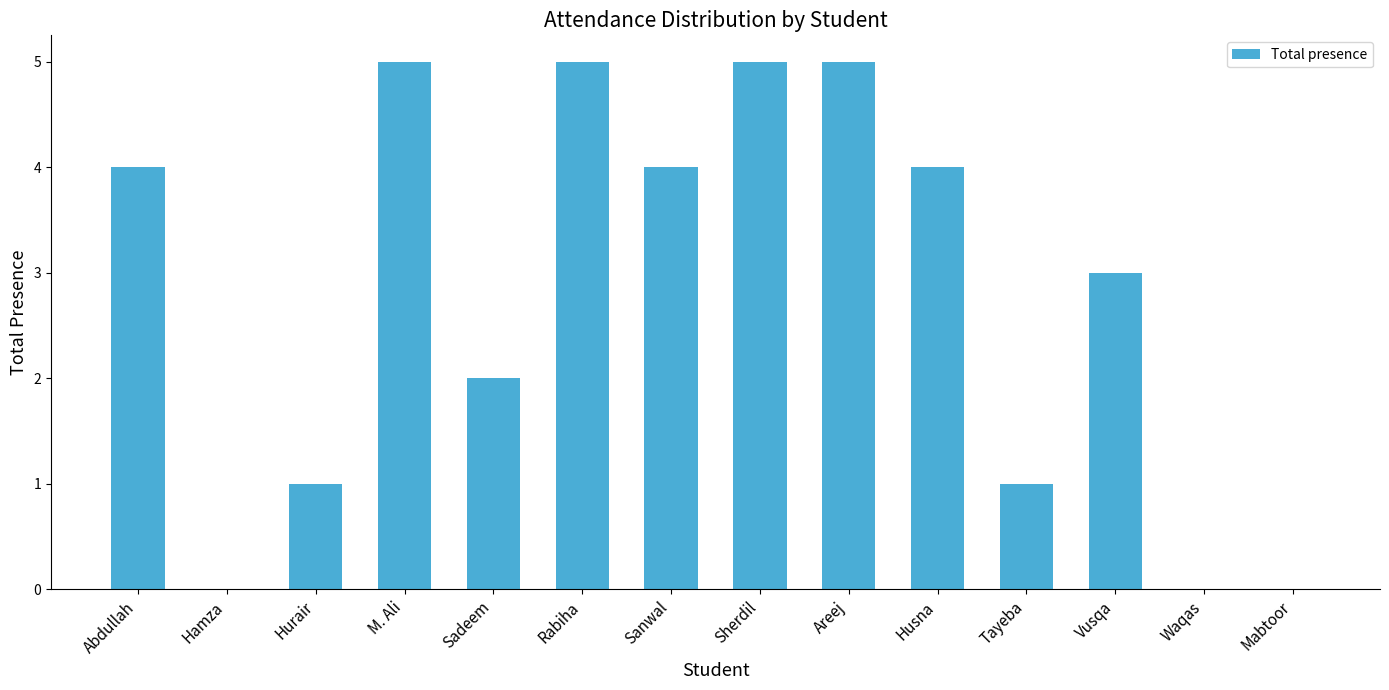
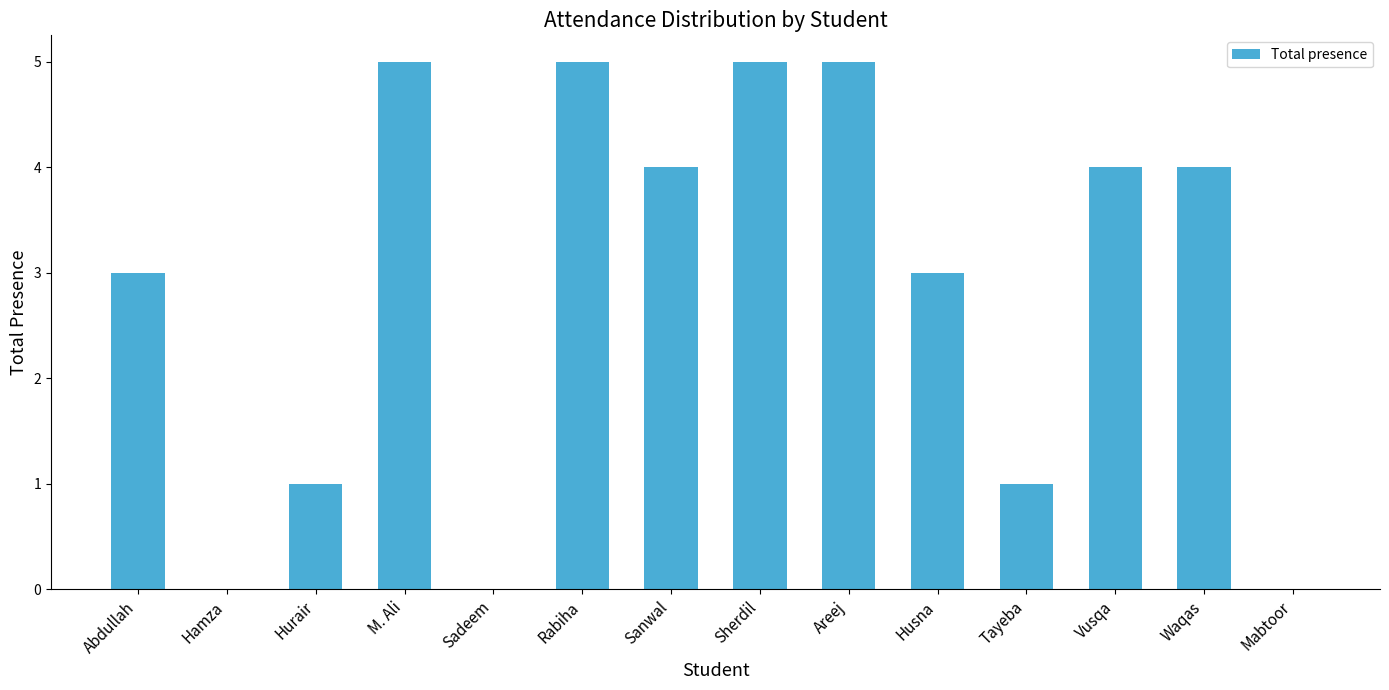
Abdullah: 4 -> 3
Sadeem: 2 -> 0
Husna: 4 -> 3
Vusqa: 3 -> 4
Waqas: 0 -> 4
